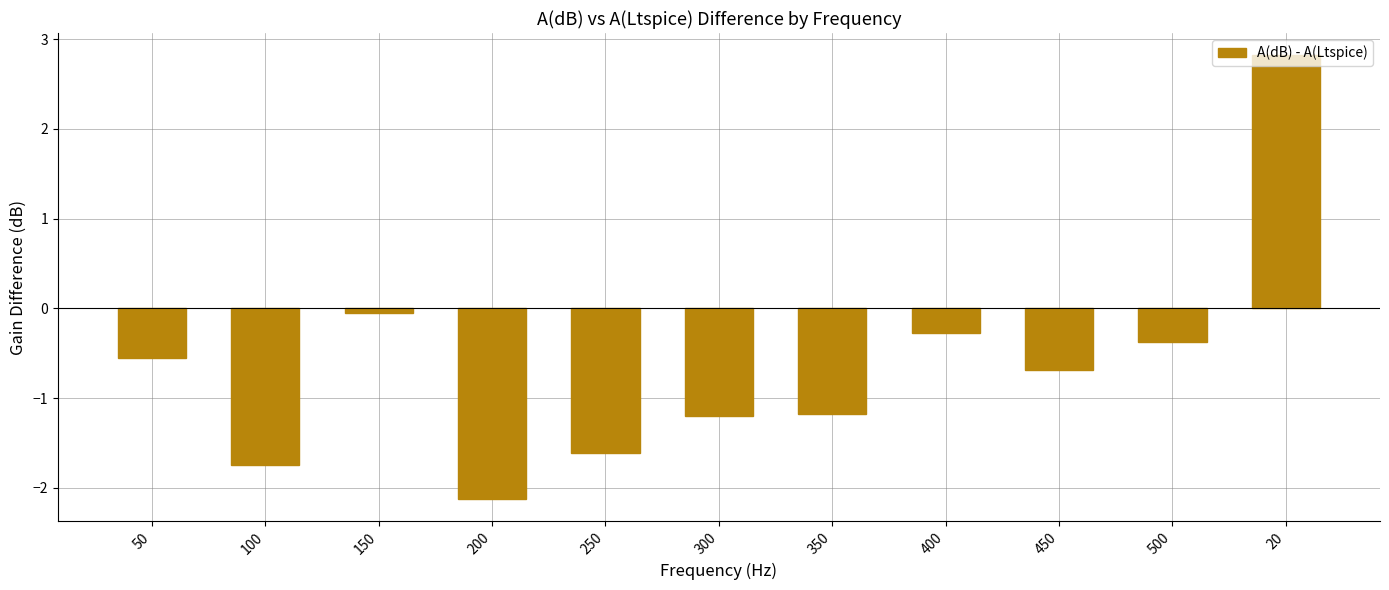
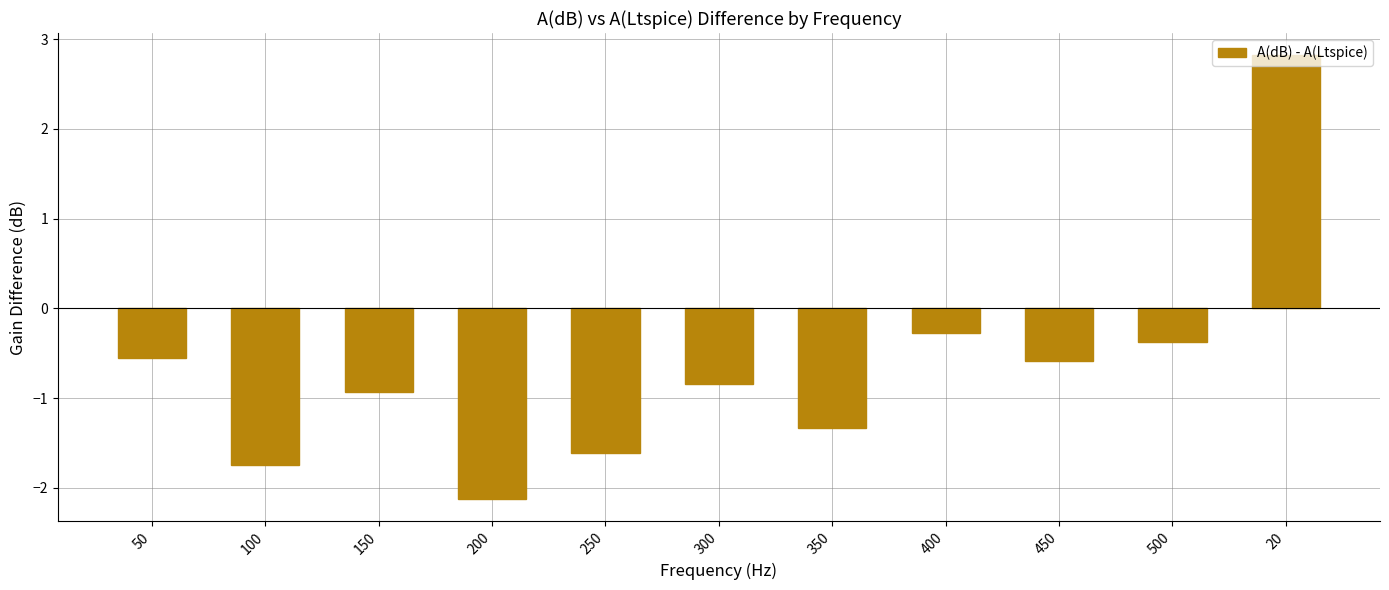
150: -0.1 -> -0.9
300: -1.2 -> -0.8
350: -1.2 -> -1.3
450: -0.7 -> -0.6
